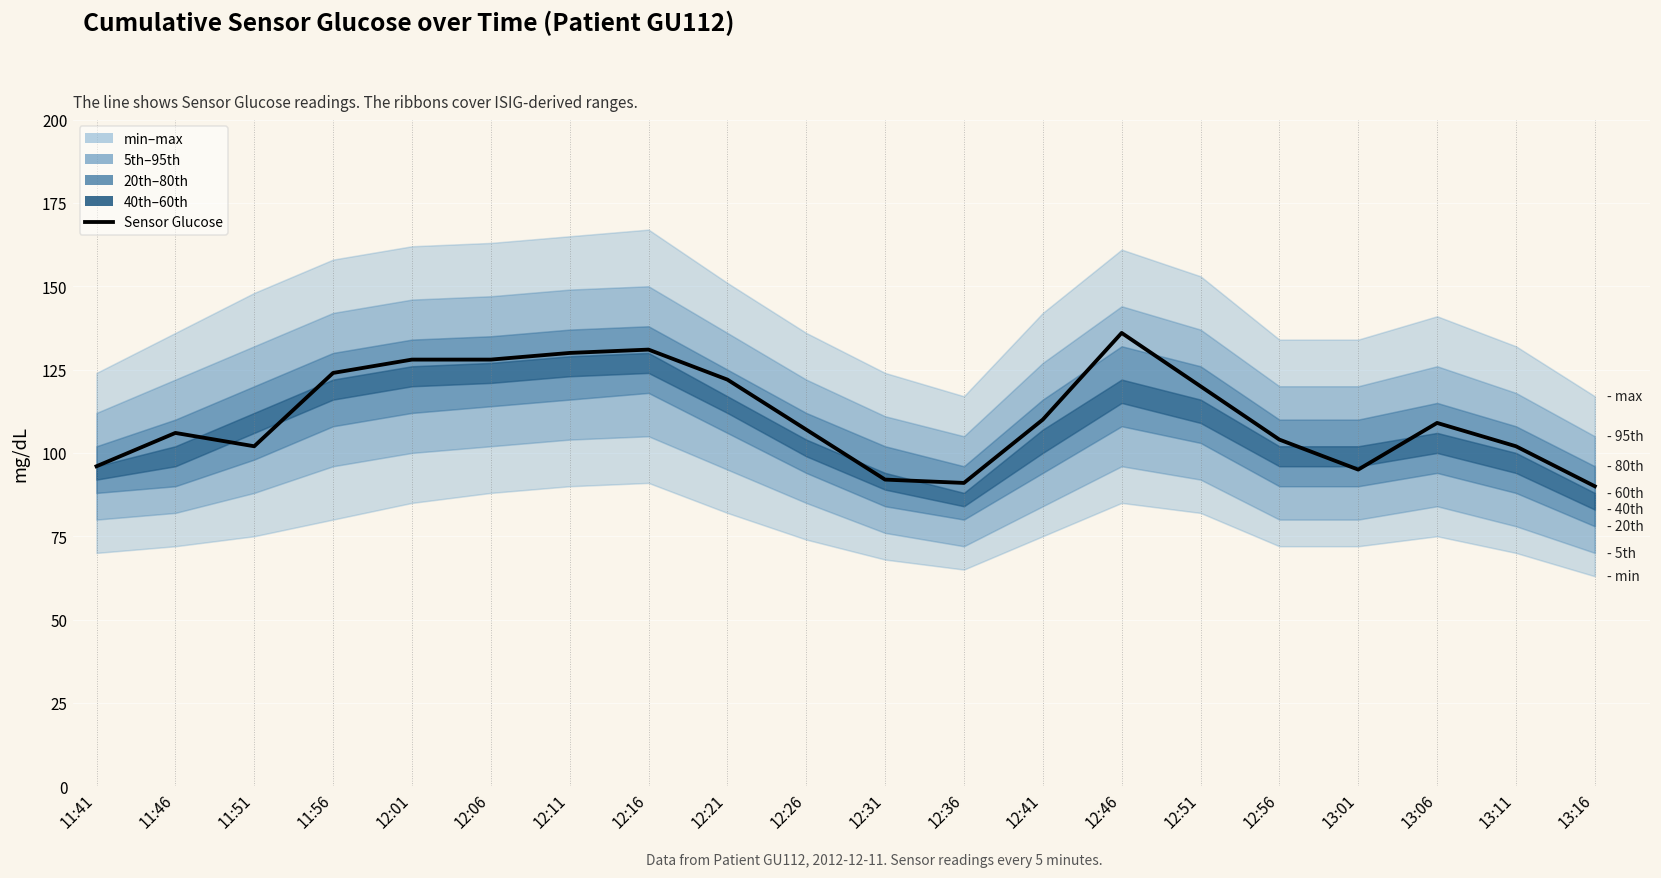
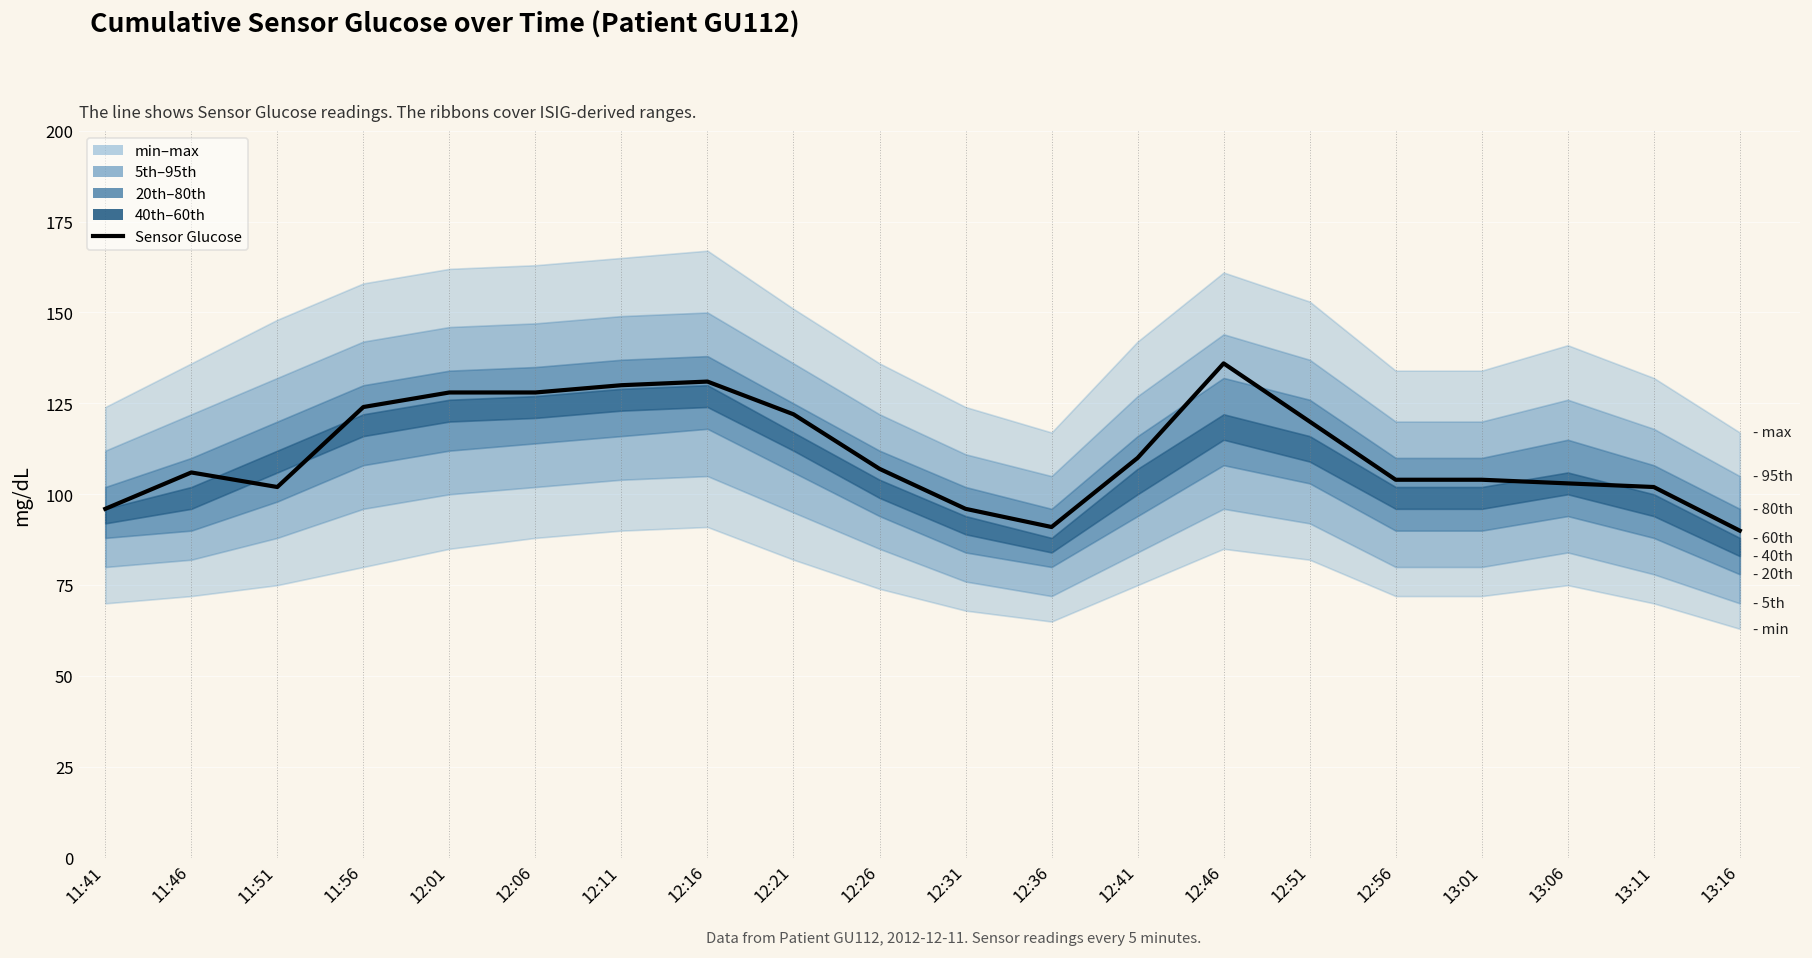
Sensor Glucose, 12:31: 92 -> 96
Sensor Glucose, 13:01: 95 -> 104
Sensor Glucose, 13:06: 109 -> 103
